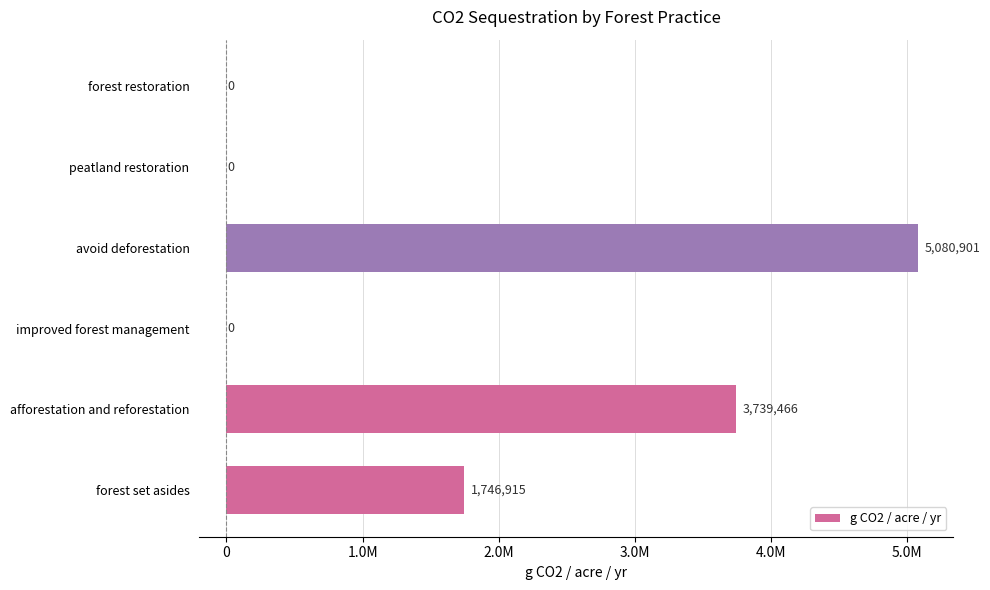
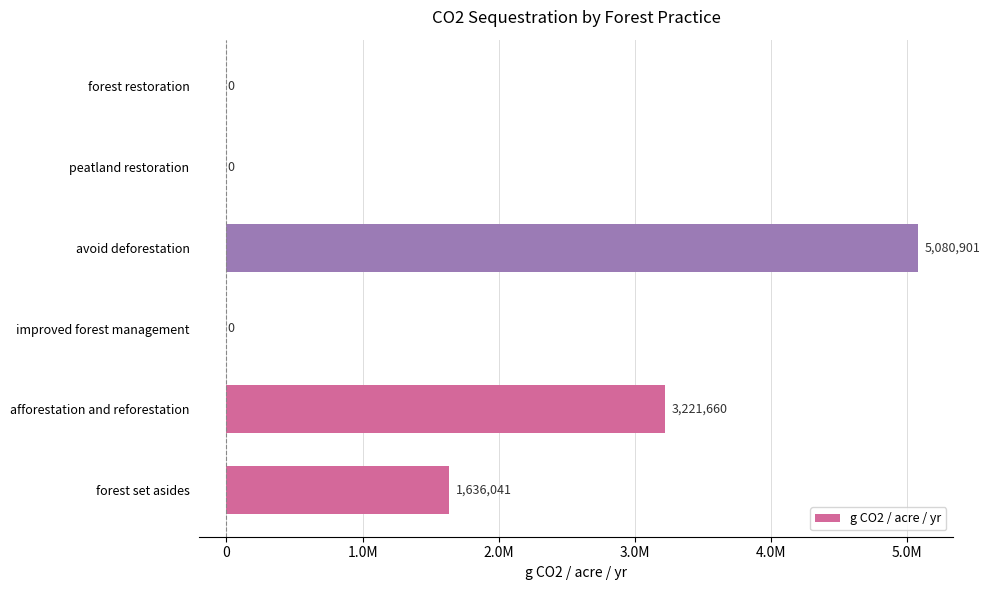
afforestation and reforestation: 3,739,466 -> 3,221,660
forest set asides: 1,746,915 -> 1,636,041
